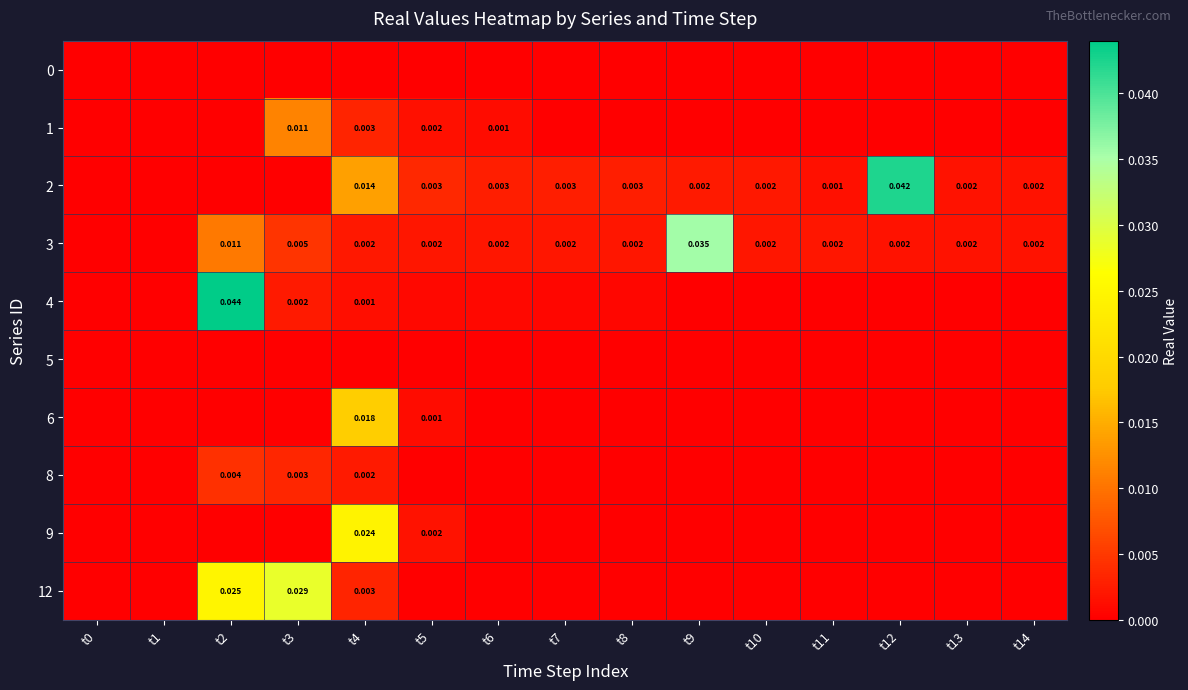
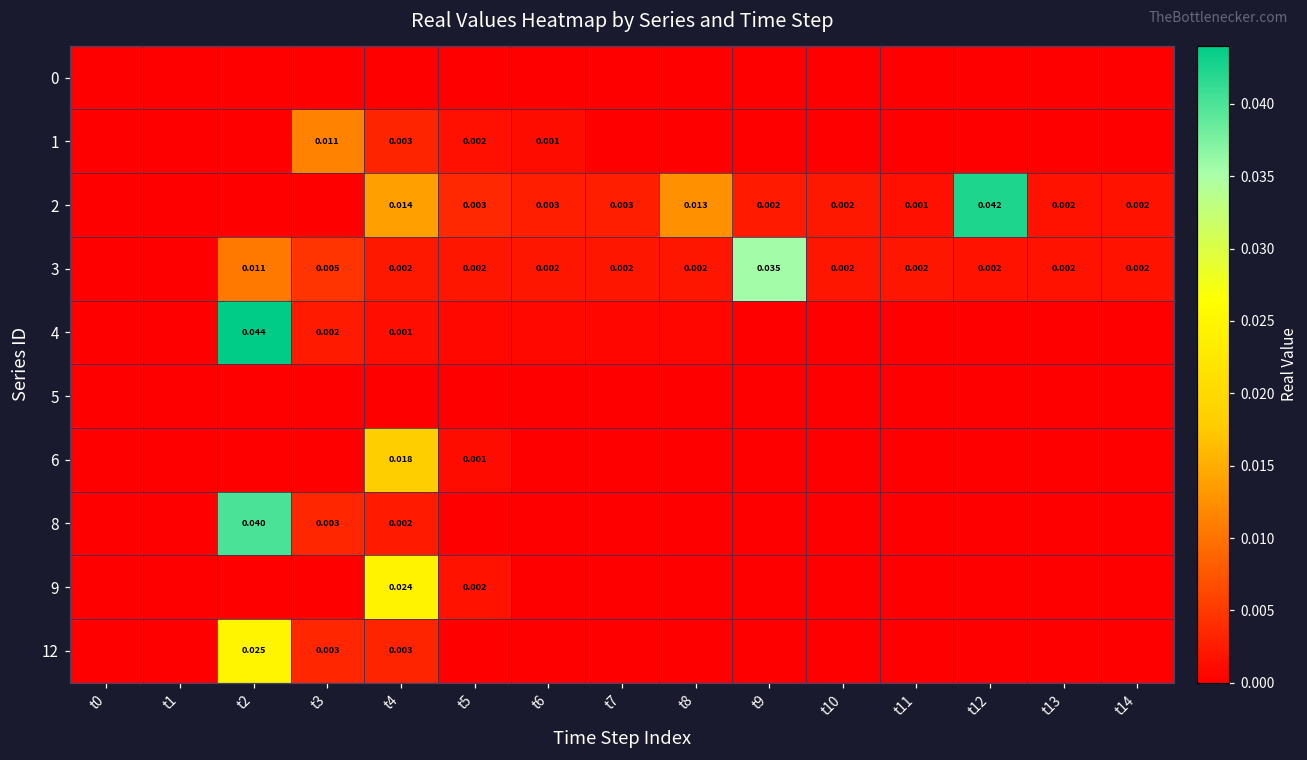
2, t8: 0.003 -> 0.013
8, t2: 0.004 -> 0.040
12, t3: 0.029 -> 0.003
